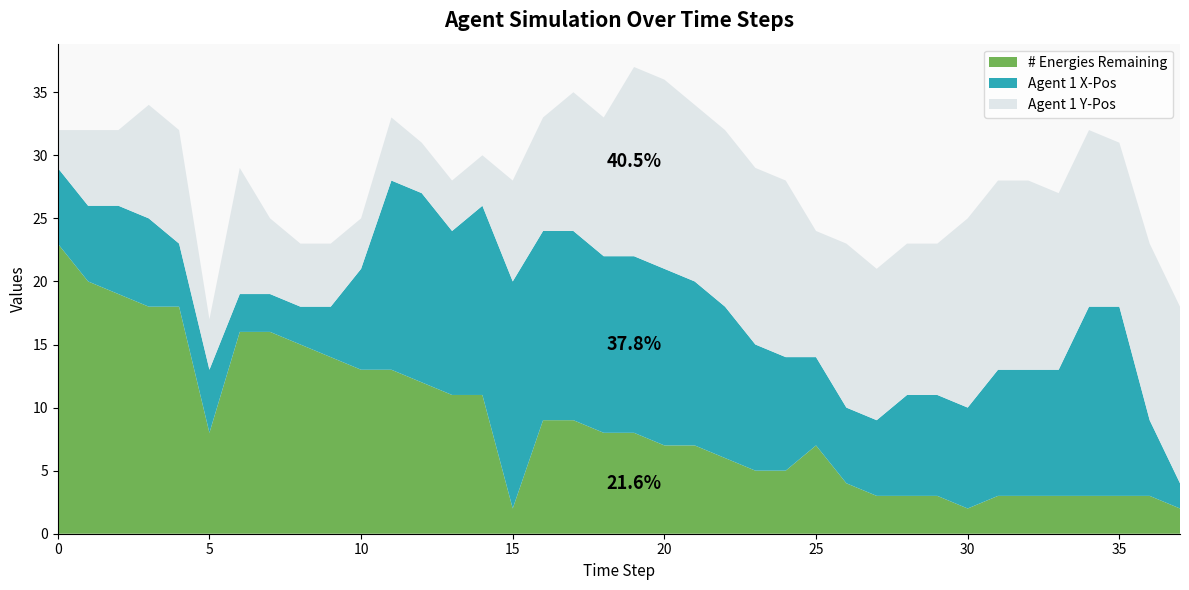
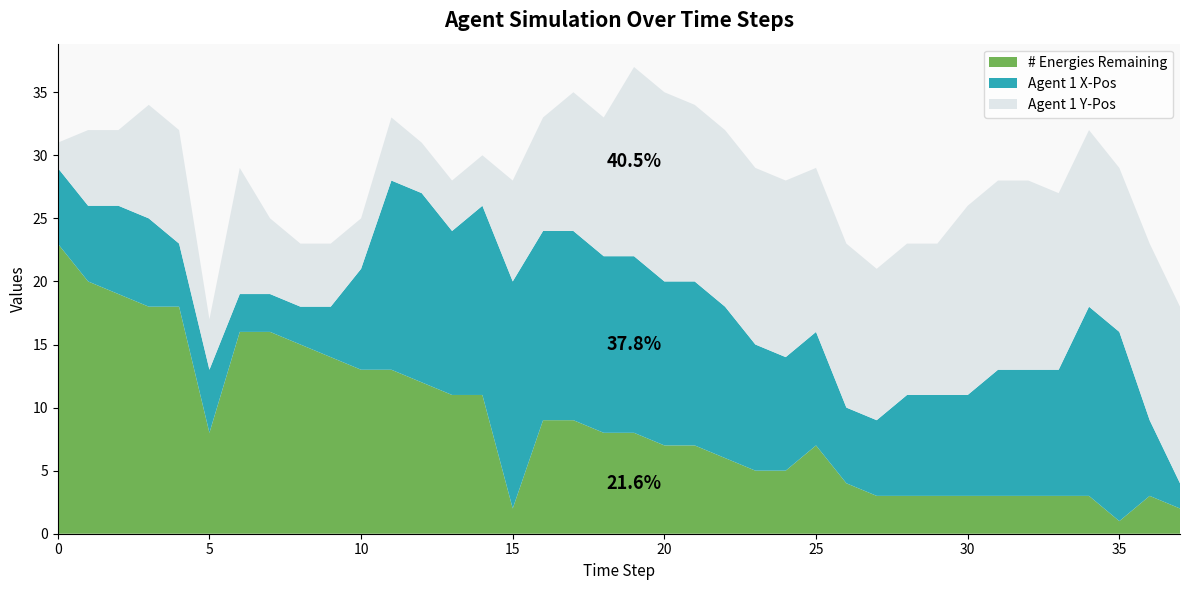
Agent 1 Y-Pos, 0: 3 -> 2
Agent 1 X-Pos, 20: 14 -> 13
Agent 1 X-Pos, 25: 7 -> 9
Agent 1 Y-Pos, 25: 10 -> 13
# Energies Remaining, 30: 2 -> 3
# Energies Remaining, 35: 3 -> 1
